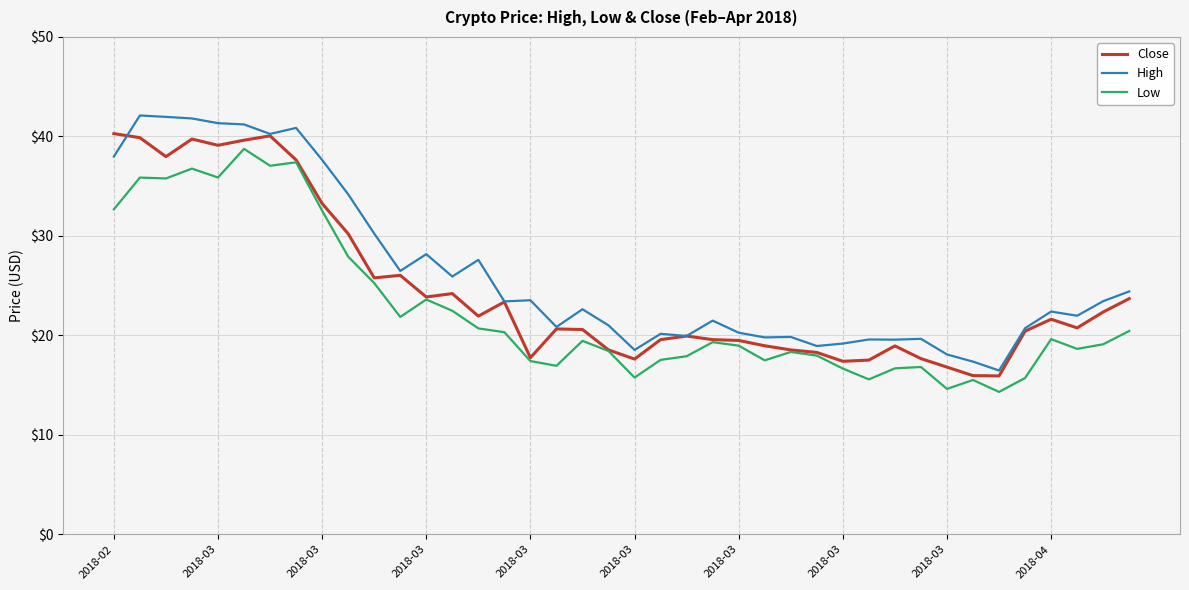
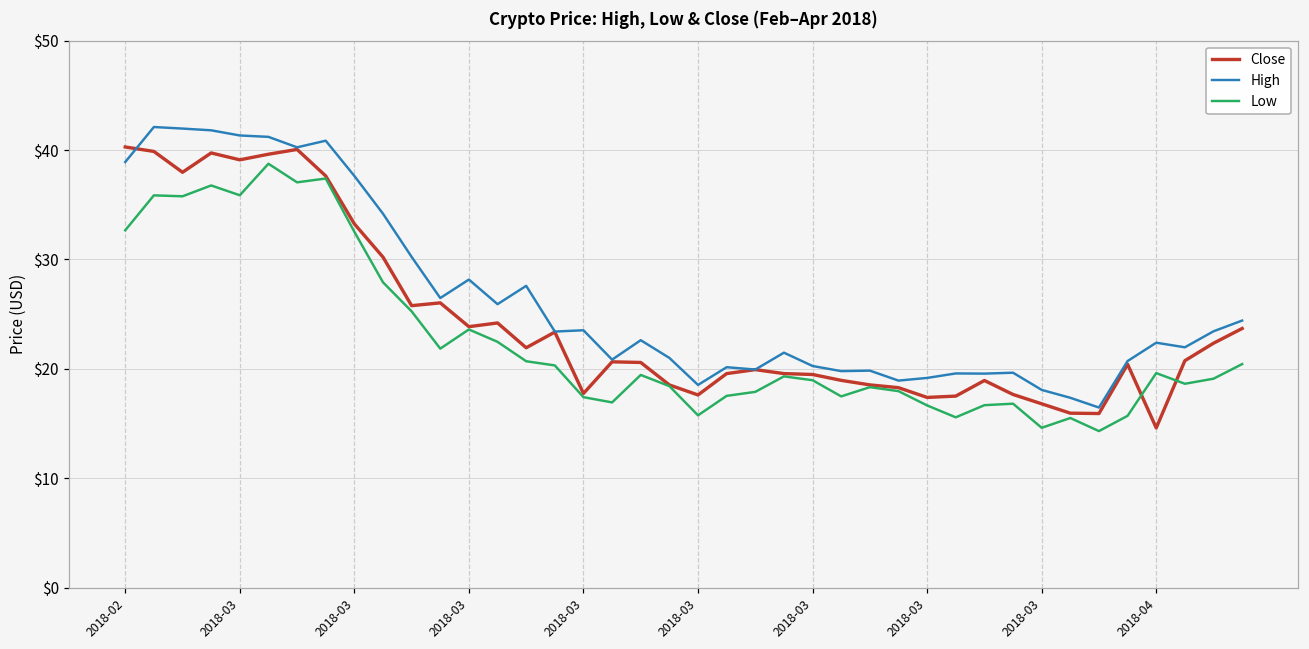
High, 2018-02: $38 -> $39
Close, 2018-04: $22 -> $15
